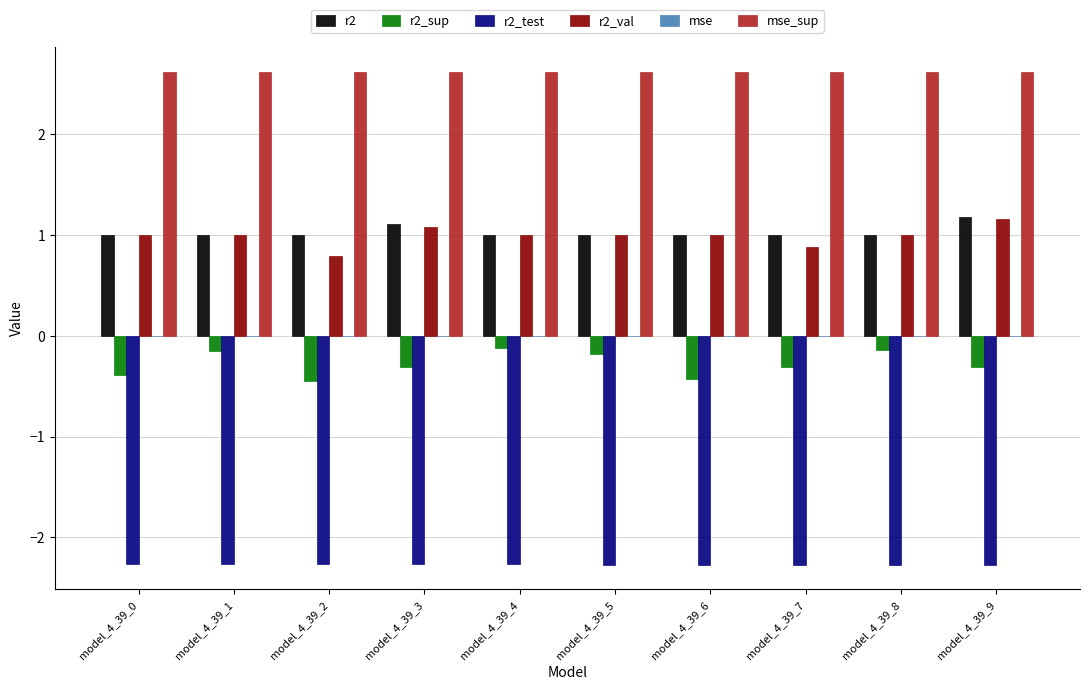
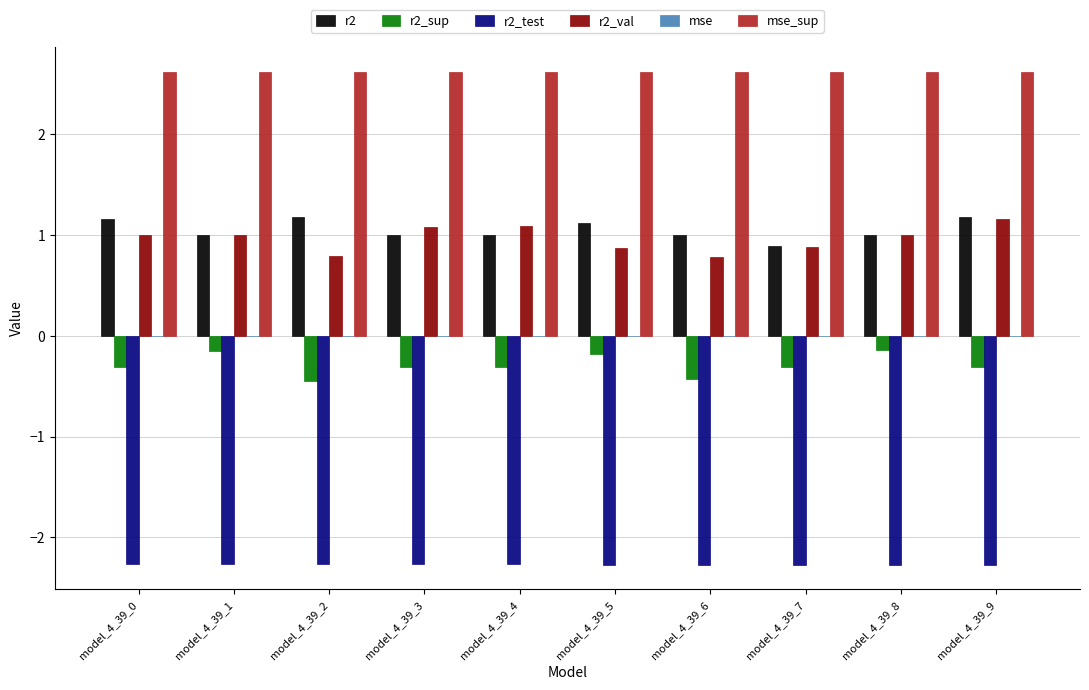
r2, model_4_39_0: 1.00 -> 1.16
r2_sup, model_4_39_0: -0.39 -> -0.31
r2, model_4_39_2: 1.00 -> 1.18
r2, model_4_39_3: 1.11 -> 1.00
r2_sup, model_4_39_4: -0.12 -> -0.31
r2_val, model_4_39_4: 1.00 -> 1.09
r2, model_4_39_5: 1.00 -> 1.12
r2_val, model_4_39_5: 1.00 -> 0.87
r2_val, model_4_39_6: 1.00 -> 0.78
r2, model_4_39_7: 1.00 -> 0.90
